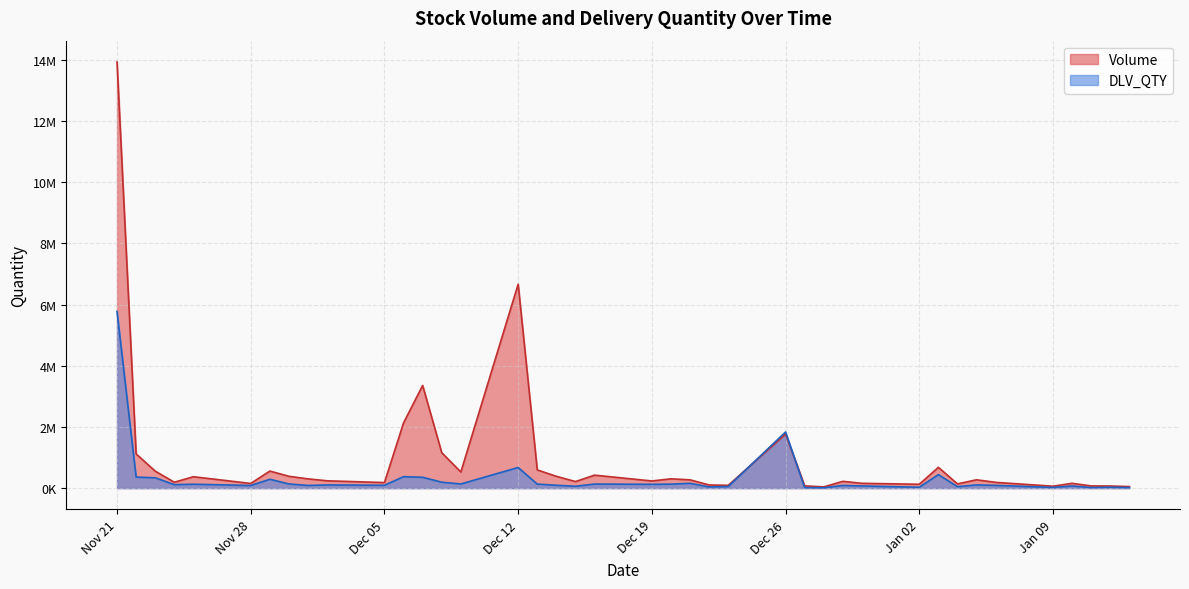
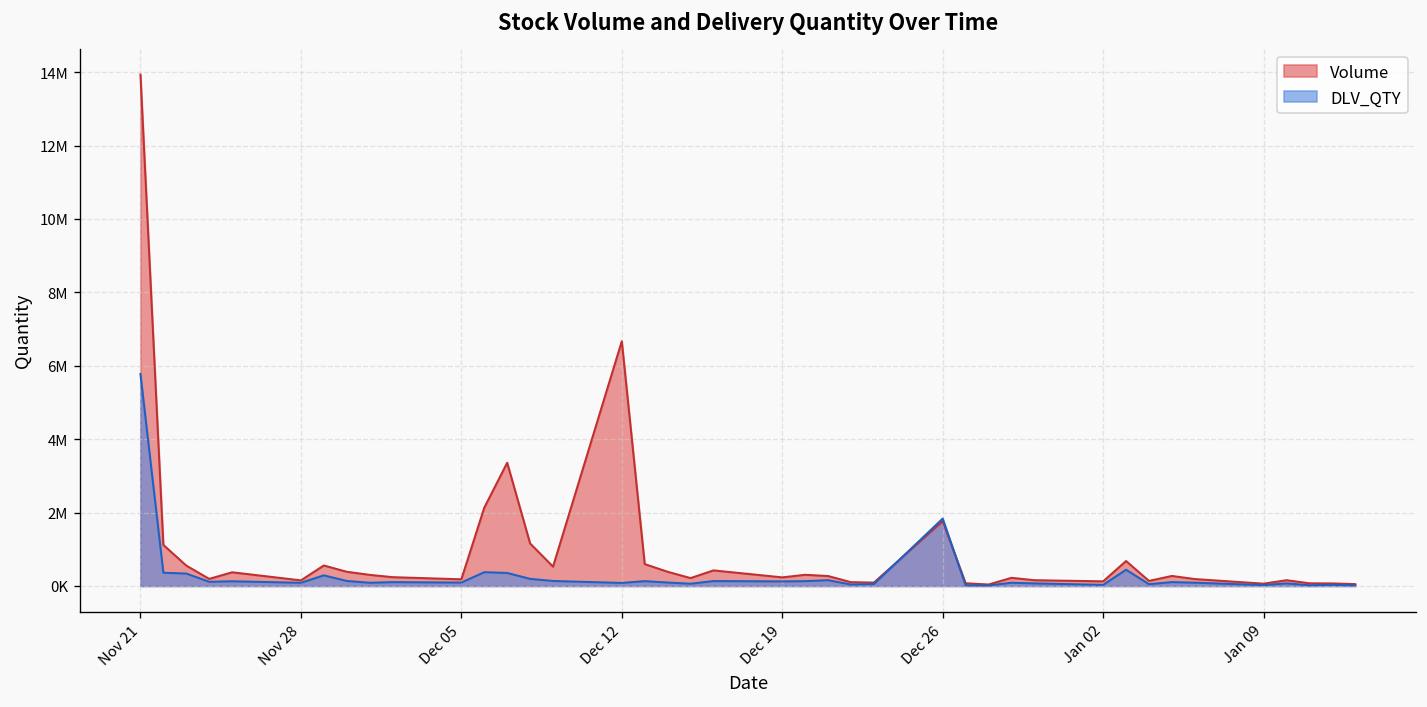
DLV_QTY, Dec 12: 700000 -> 100000
